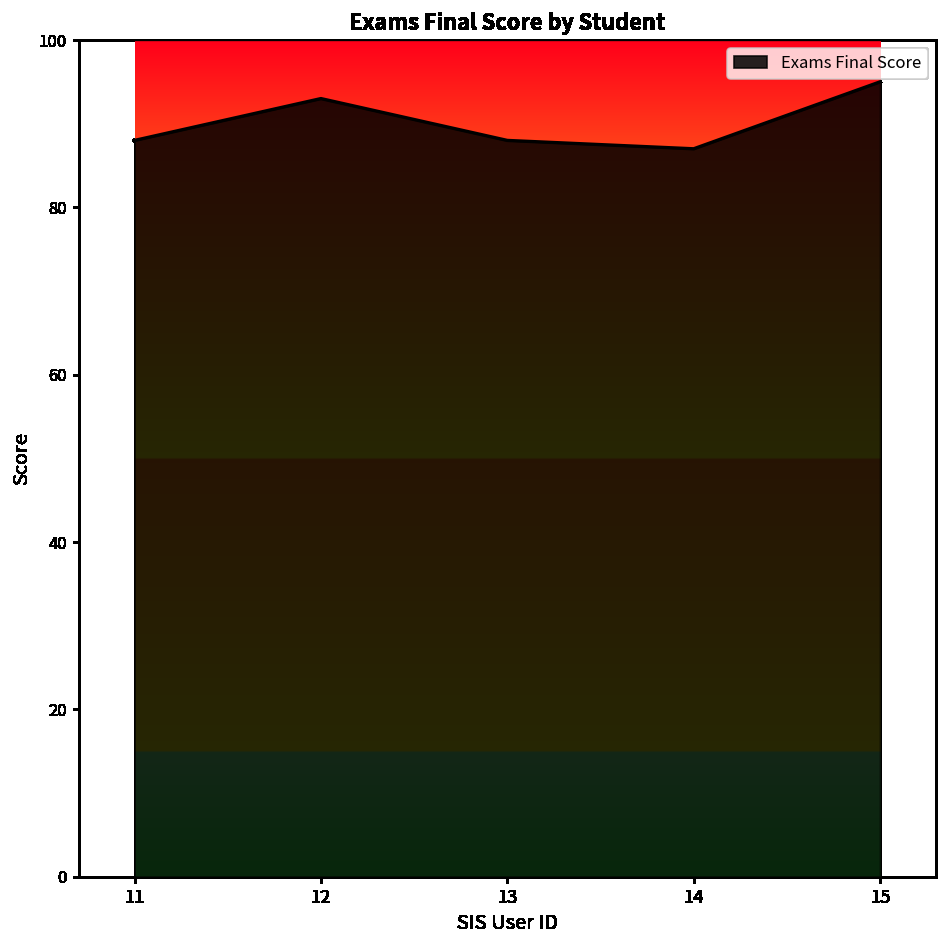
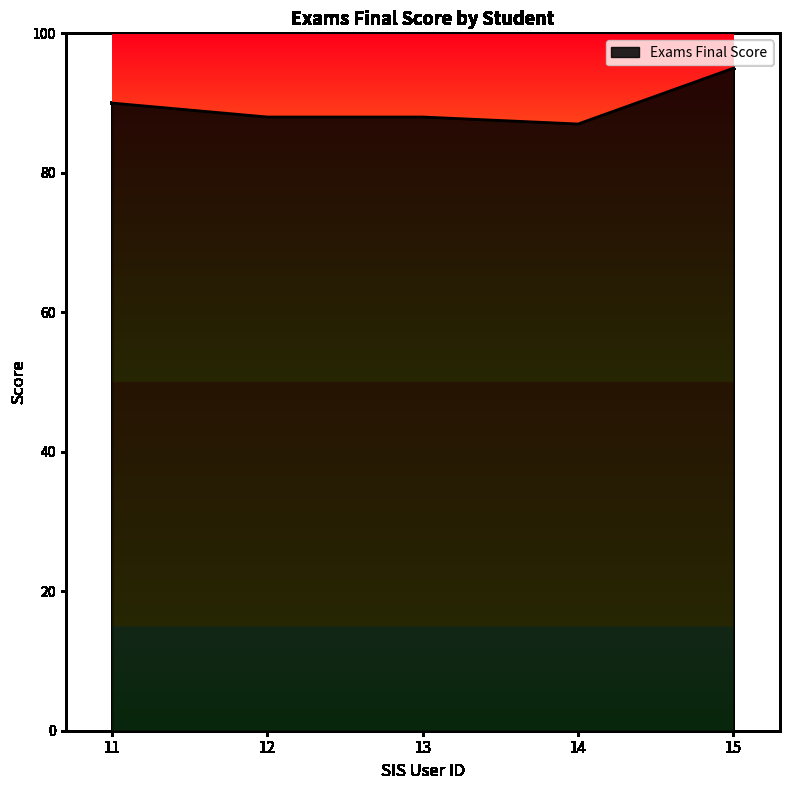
11: 88 -> 90
12: 93 -> 88
